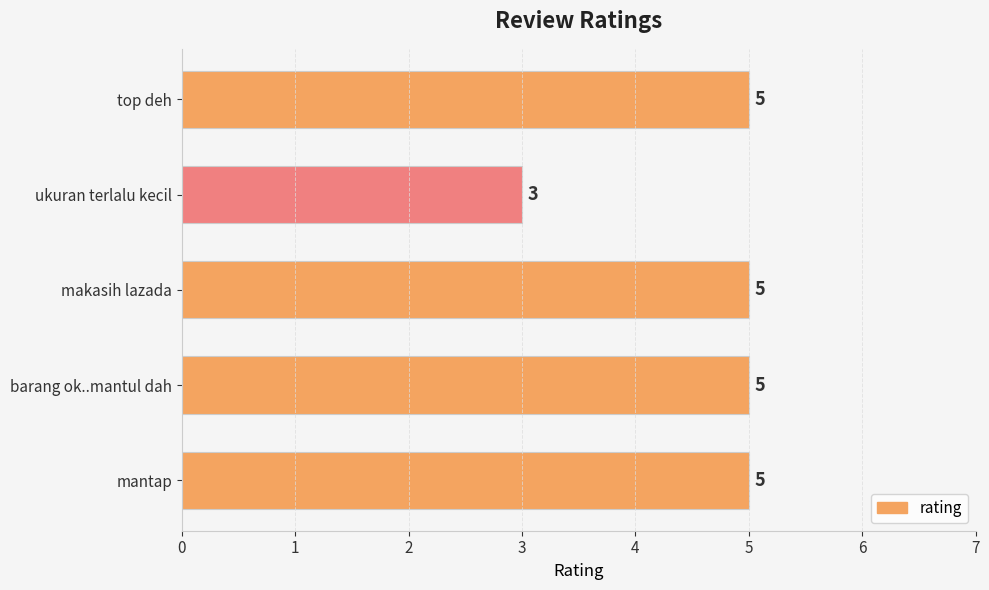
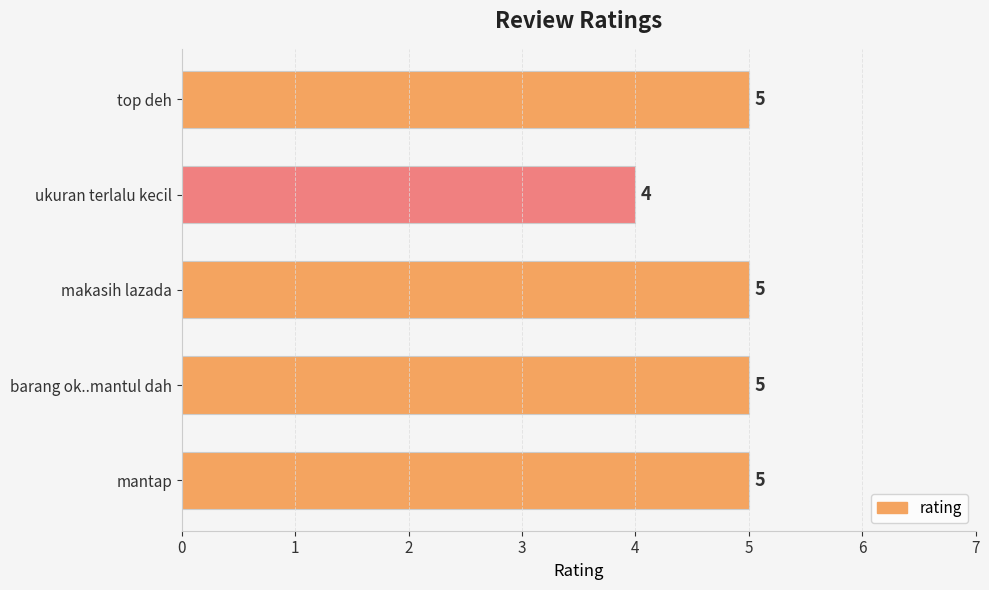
ukuran terlalu kecil: 3 -> 4
